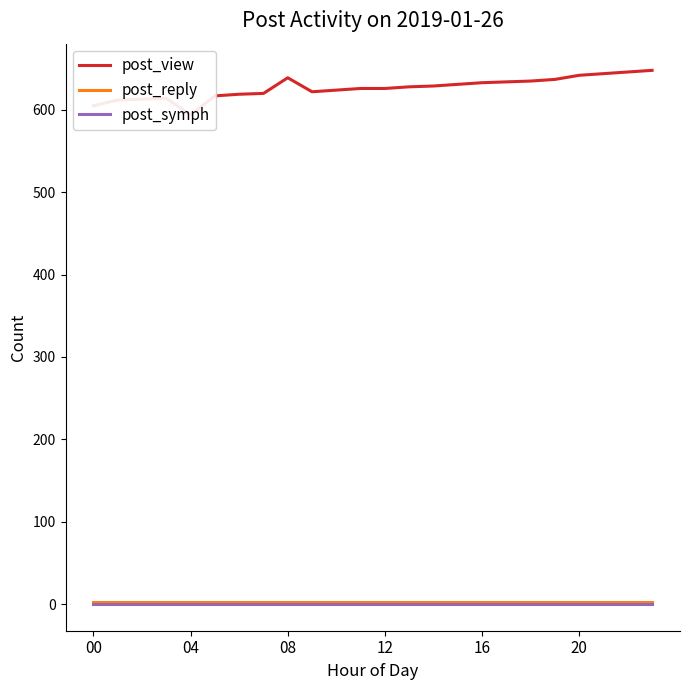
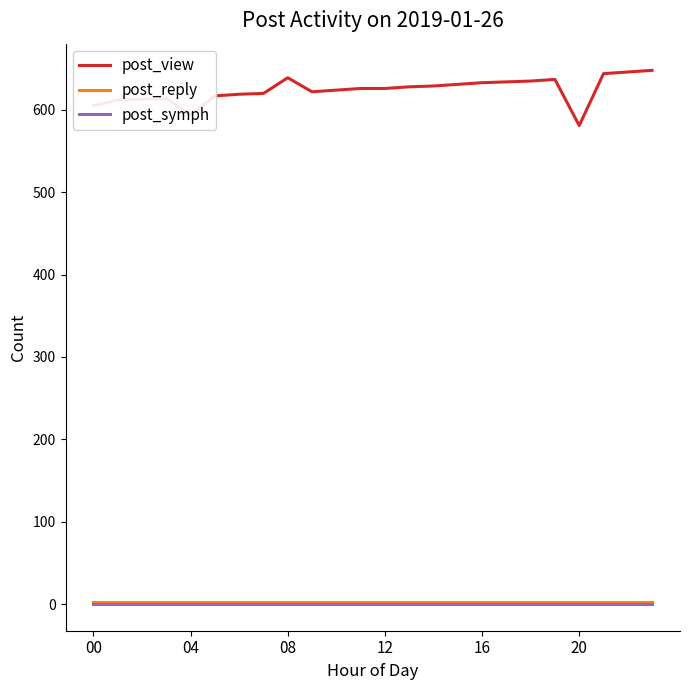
post_view, 20: 640 -> 580
